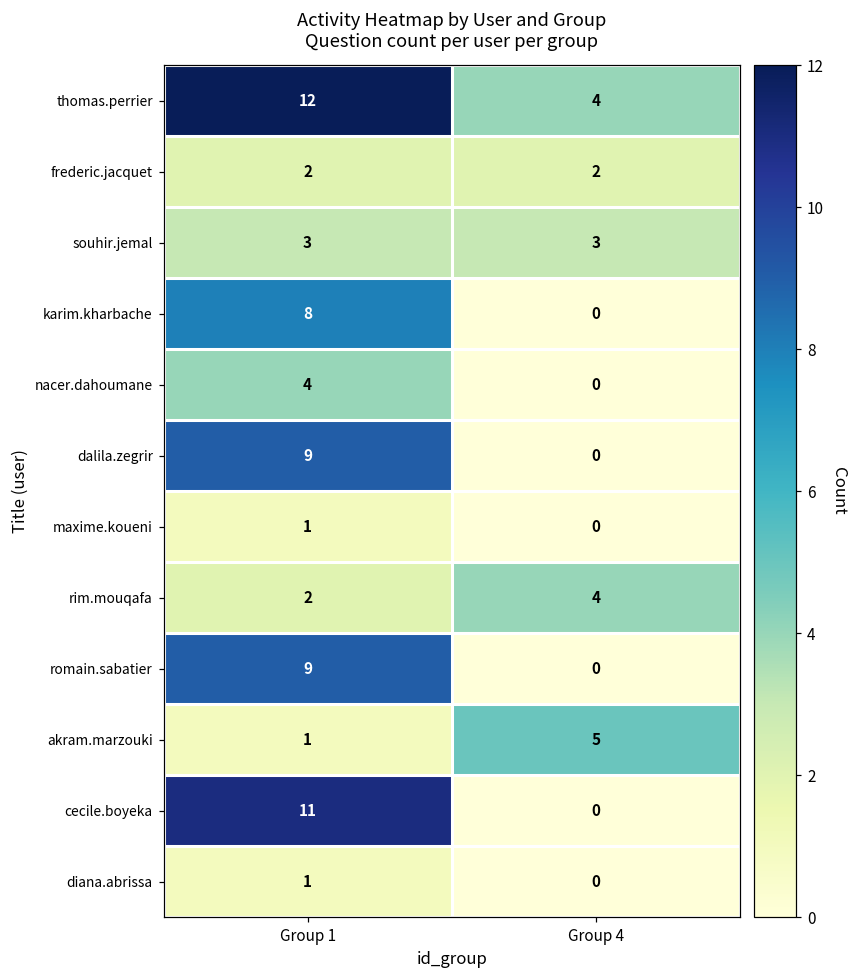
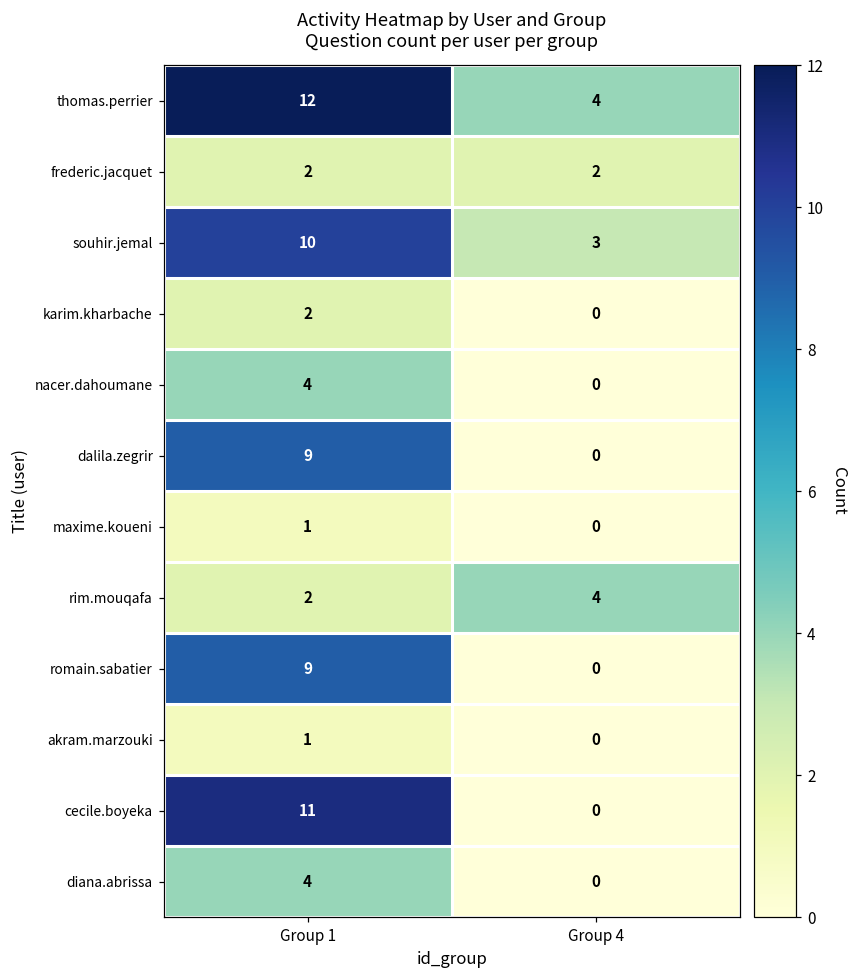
souhir.jemal, Group 1: 3 -> 10
karim.kharbache, Group 1: 8 -> 2
akram.marzouki, Group 4: 5 -> 0
diana.abrissa, Group 1: 1 -> 4
